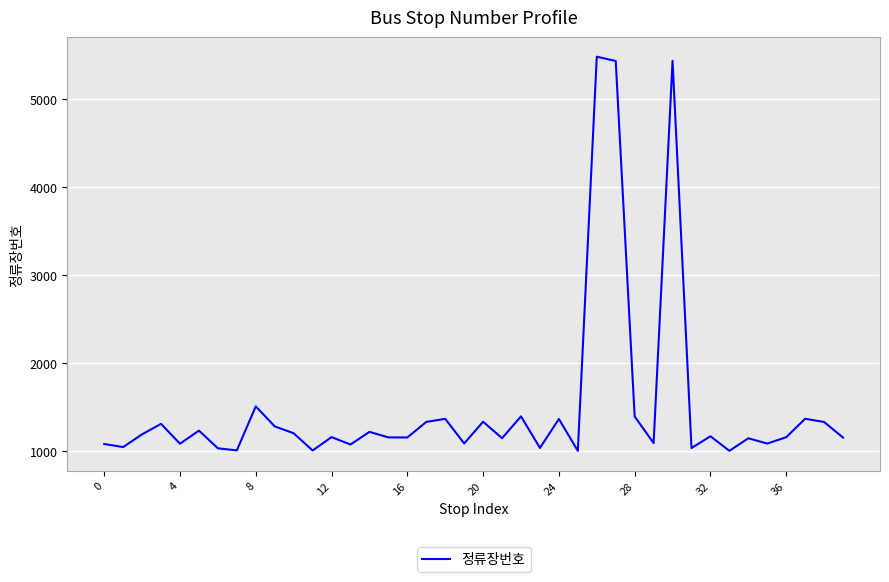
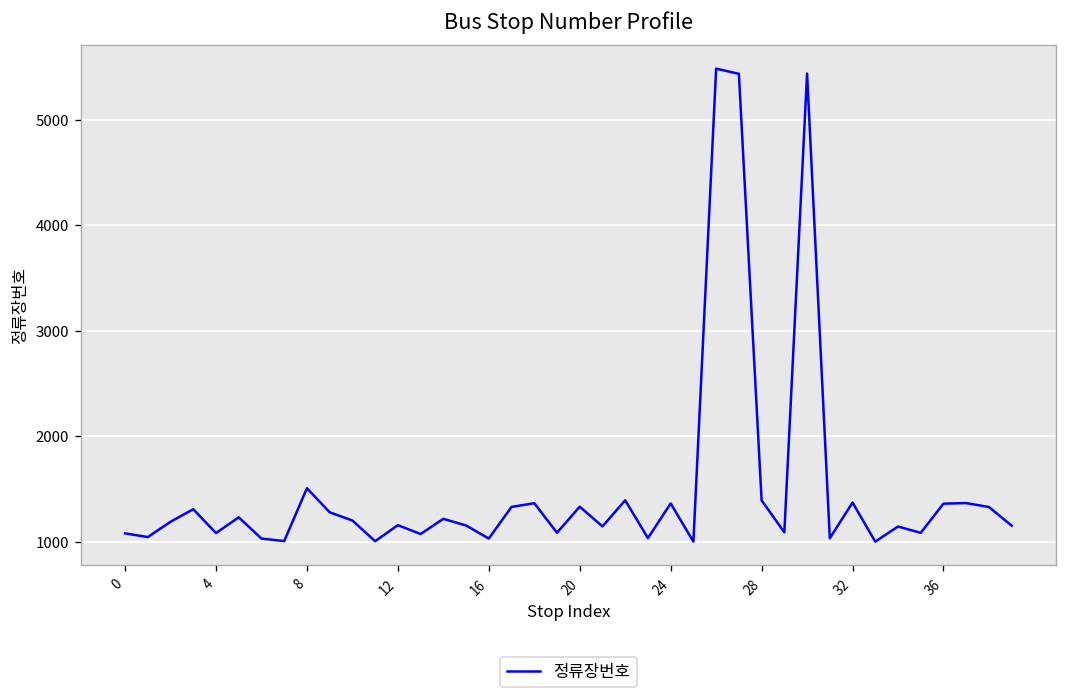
16: 1200 -> 1000
32: 1200 -> 1400
36: 1200 -> 1400
